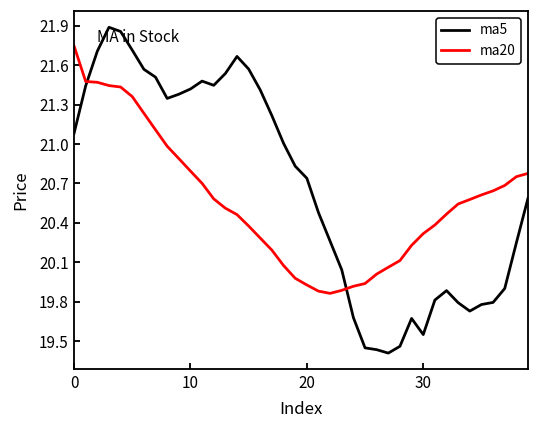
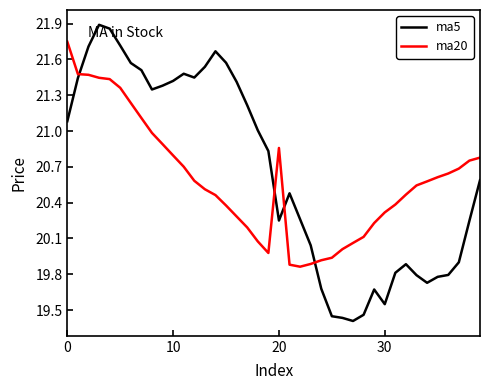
ma5, 20: 20.74 -> 20.25
ma20, 20: 19.93 -> 20.86
